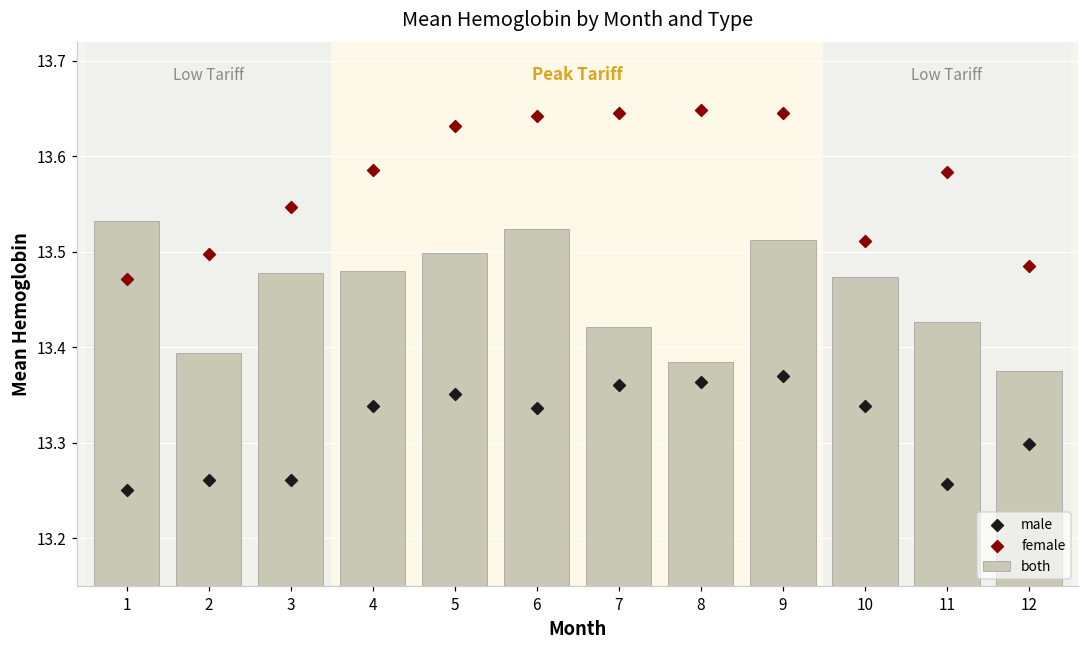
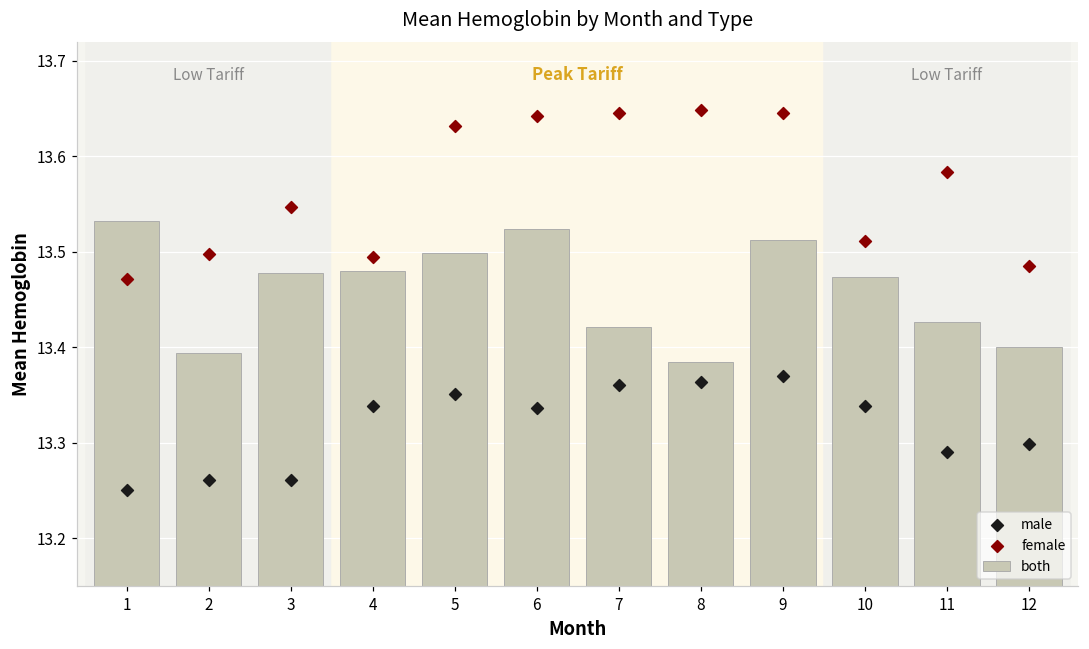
female, 4: 13.59 -> 13.49
male, 11: 13.26 -> 13.29
both, 12: 13.37 -> 13.40
